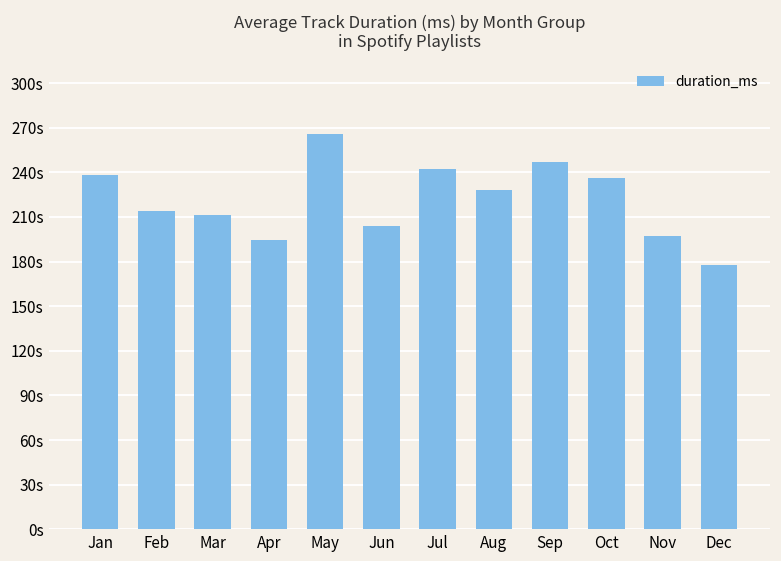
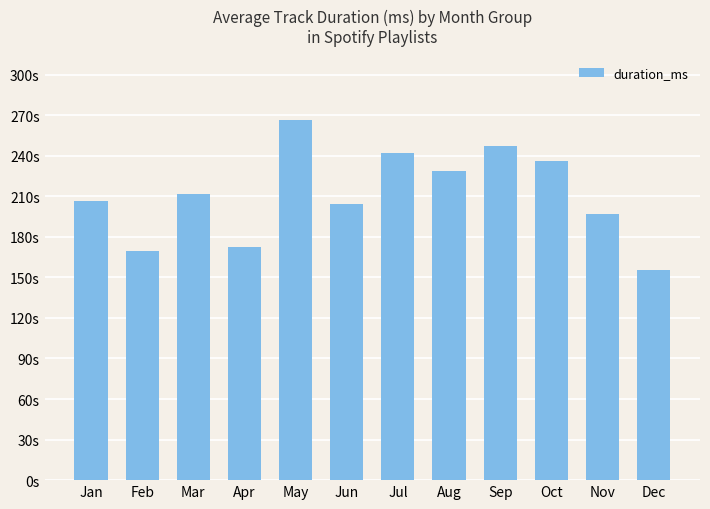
Jan: 238s -> 206s
Feb: 214s -> 170s
Apr: 195s -> 173s
Dec: 178s -> 155s
